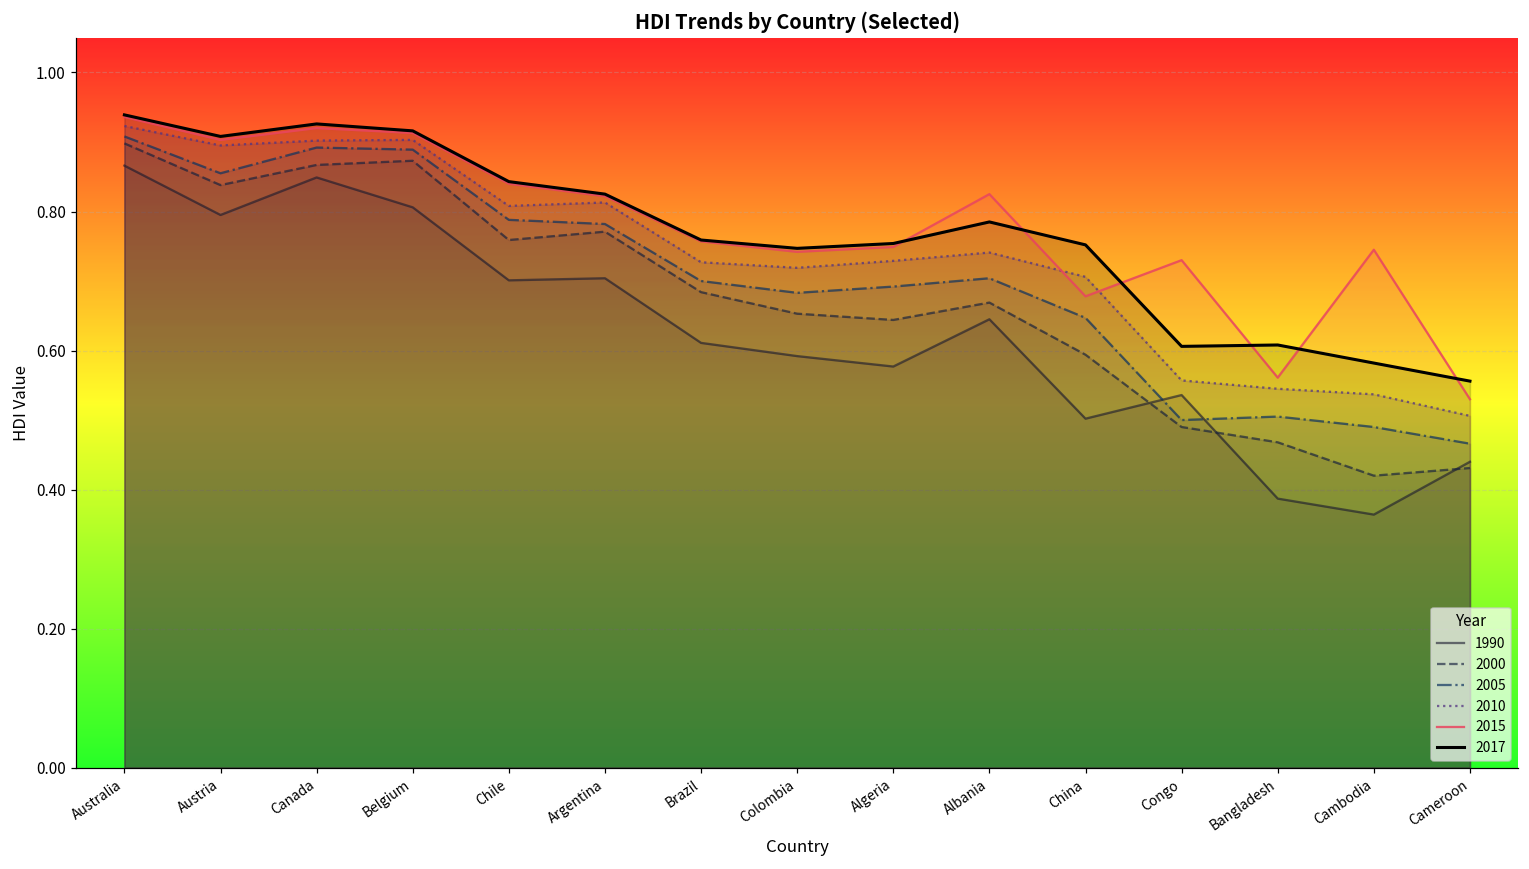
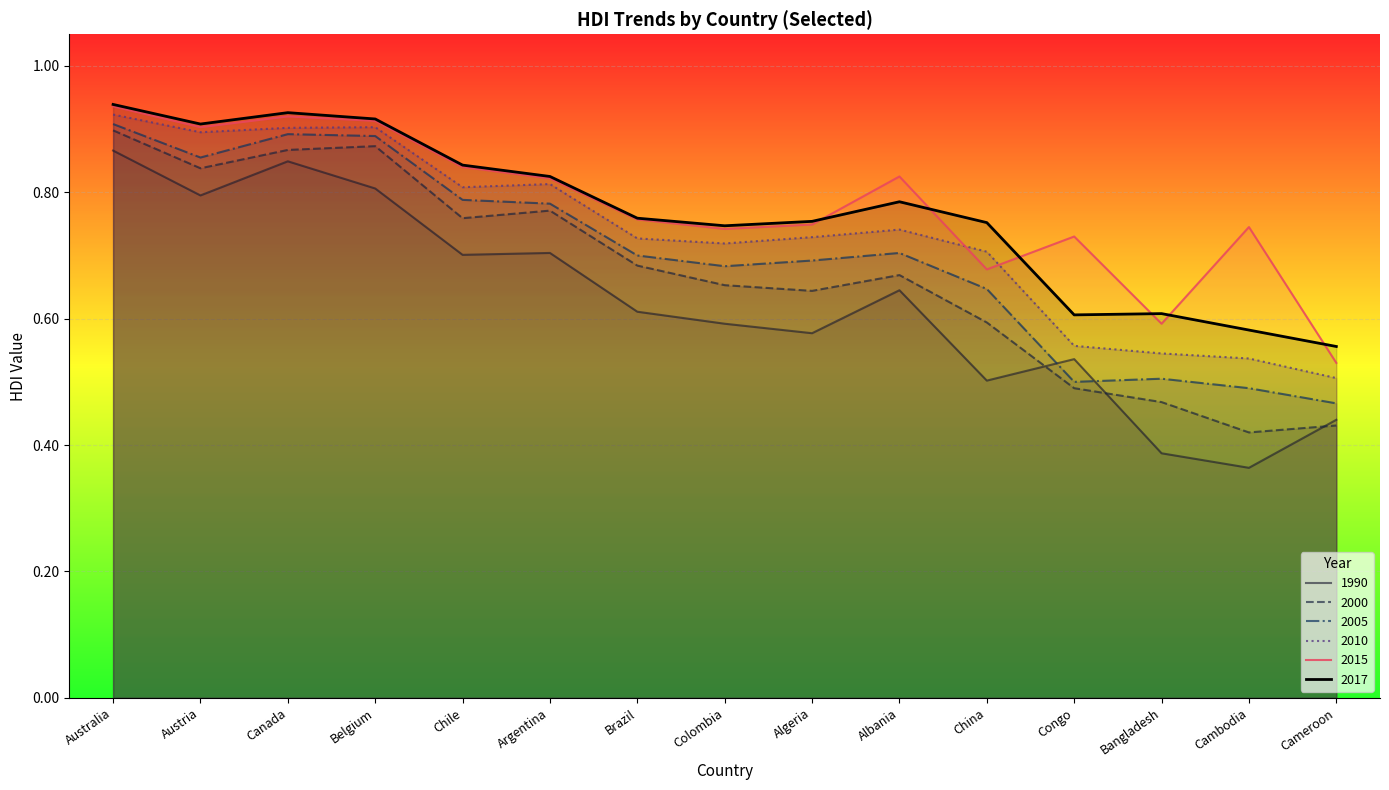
2015, Bangladesh: 0.56 -> 0.59
